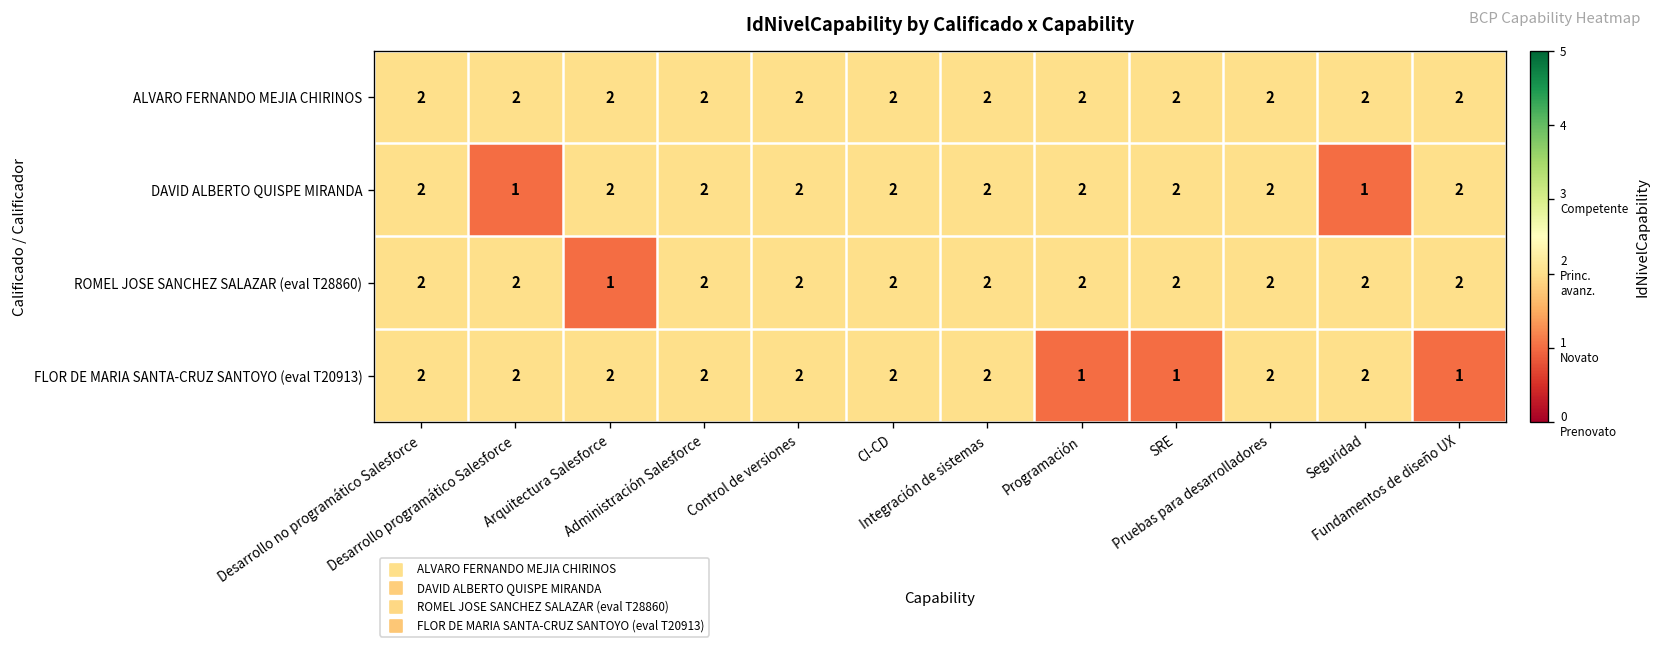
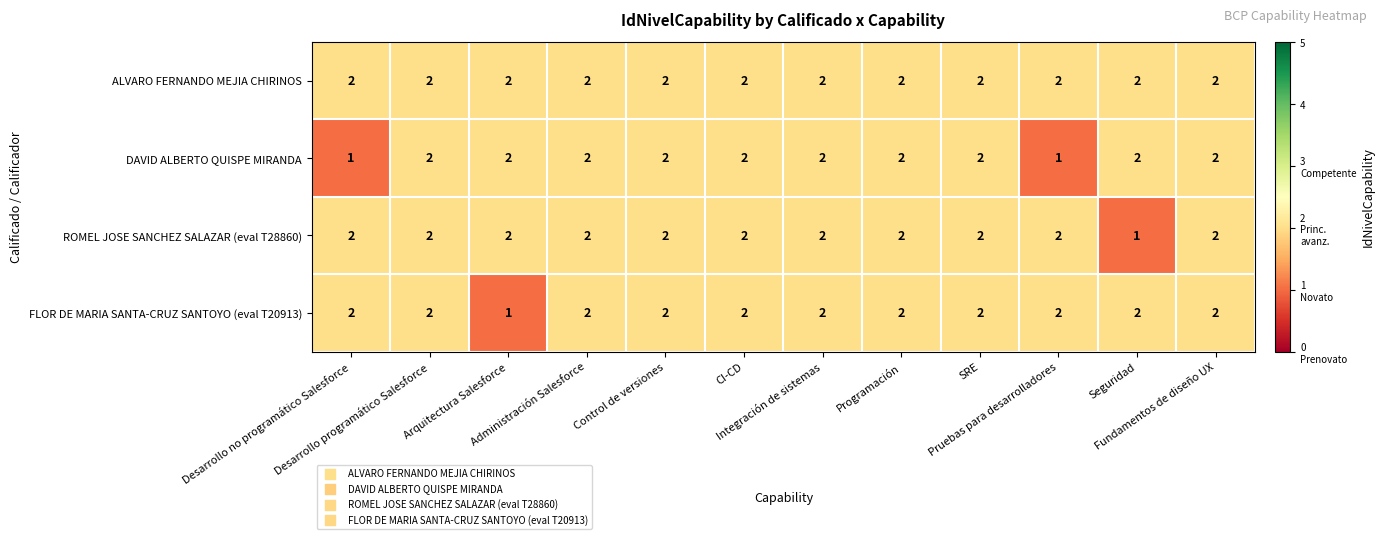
DAVID ALBERTO QUISPE MIRANDA, Desarrollo no programático Salesforce: 2 -> 1
DAVID ALBERTO QUISPE MIRANDA, Desarrollo programático Salesforce: 1 -> 2
DAVID ALBERTO QUISPE MIRANDA, Pruebas para desarrolladores: 2 -> 1
DAVID ALBERTO QUISPE MIRANDA, Seguridad: 1 -> 2
ROMEL JOSE SANCHEZ SALAZAR (eval T28860), Arquitectura Salesforce: 1 -> 2
ROMEL JOSE SANCHEZ SALAZAR (eval T28860), Seguridad: 2 -> 1
FLOR DE MARIA SANTA-CRUZ SANTOYO (eval T20913), Arquitectura Salesforce: 2 -> 1
FLOR DE MARIA SANTA-CRUZ SANTOYO (eval T20913), Programación: 1 -> 2
FLOR DE MARIA SANTA-CRUZ SANTOYO (eval T20913), SRE: 1 -> 2
FLOR DE MARIA SANTA-CRUZ SANTOYO (eval T20913), Fundamentos de diseño UX: 1 -> 2
